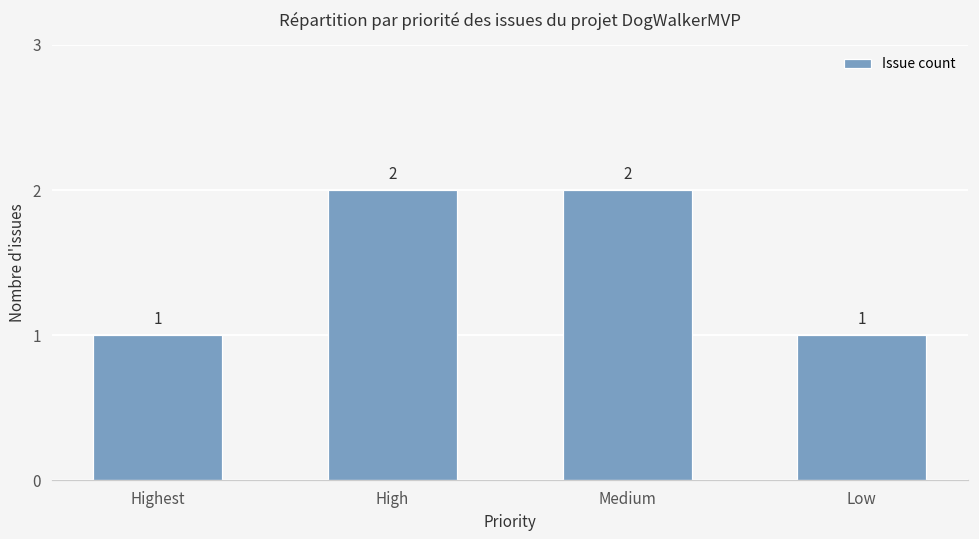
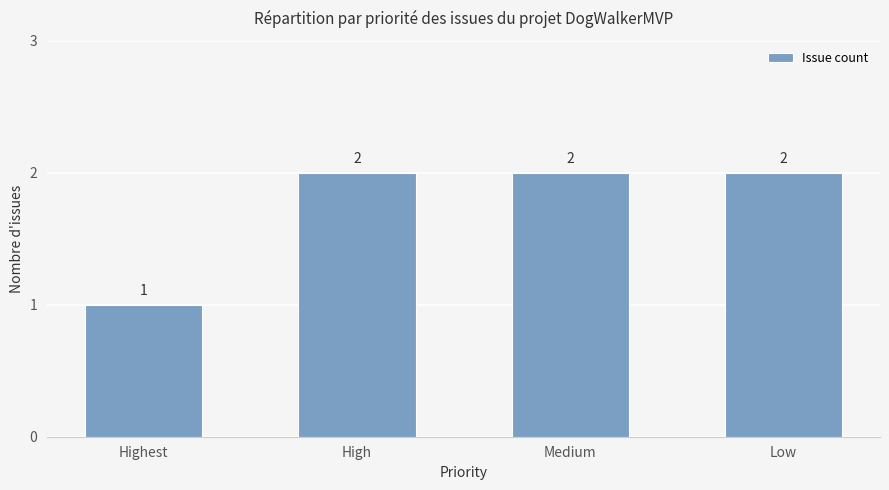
Low: 1 -> 2
